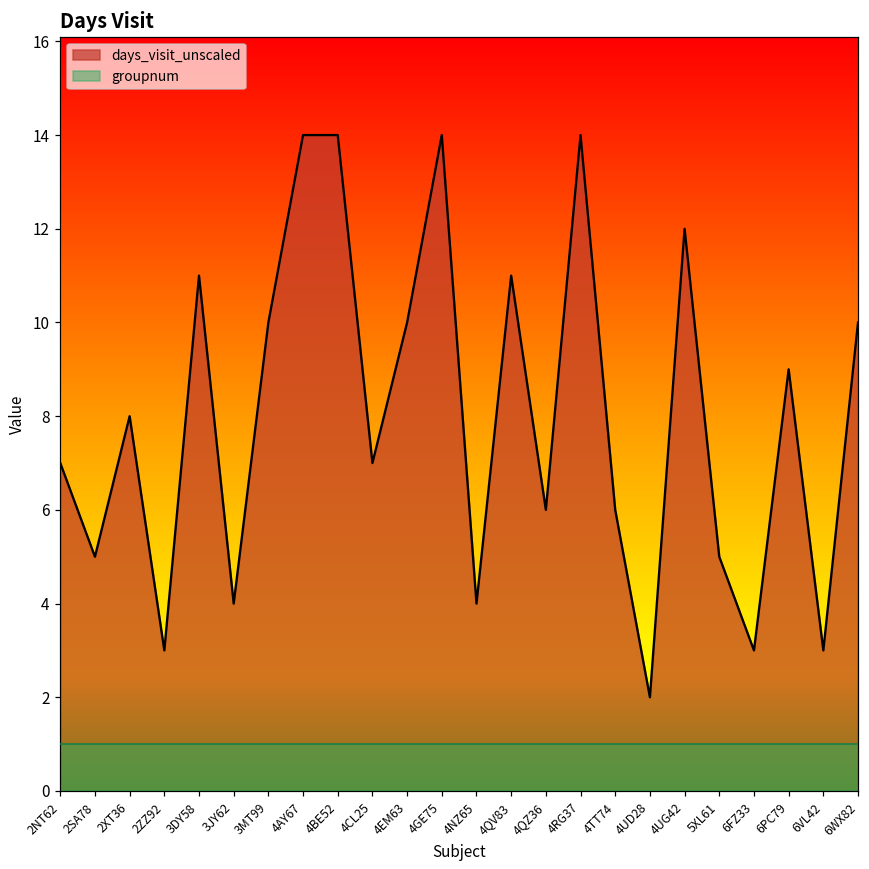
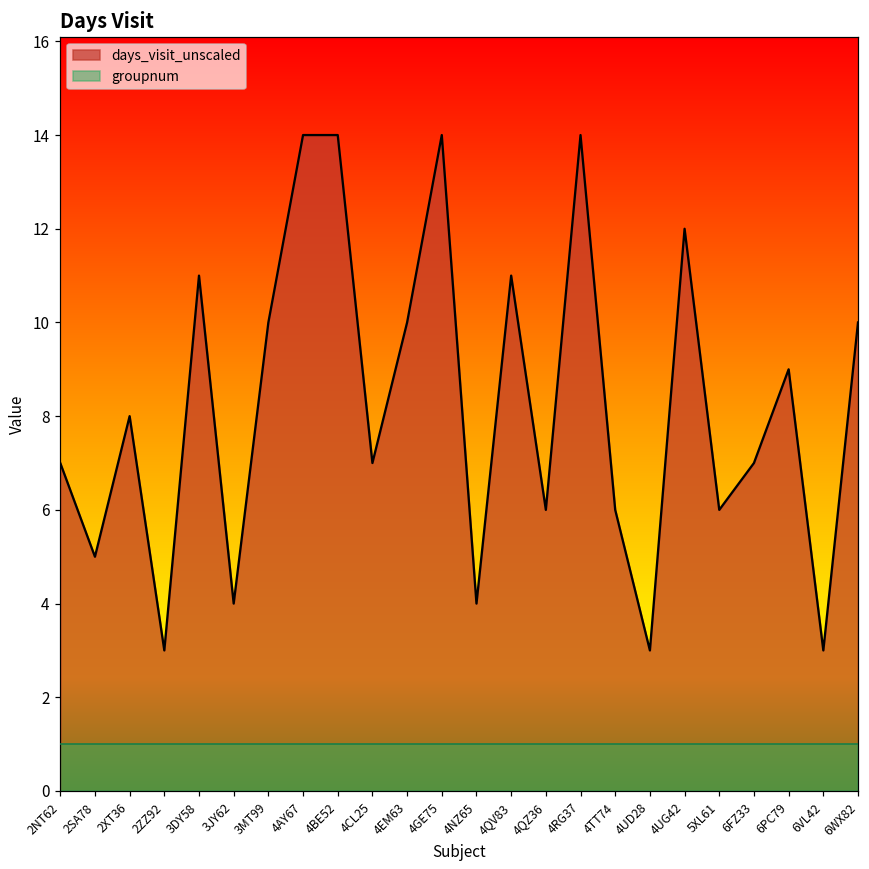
days_visit_unscaled, 4UD28: 2 -> 3
days_visit_unscaled, 5XL61: 5 -> 6
days_visit_unscaled, 6FZ33: 3 -> 7
